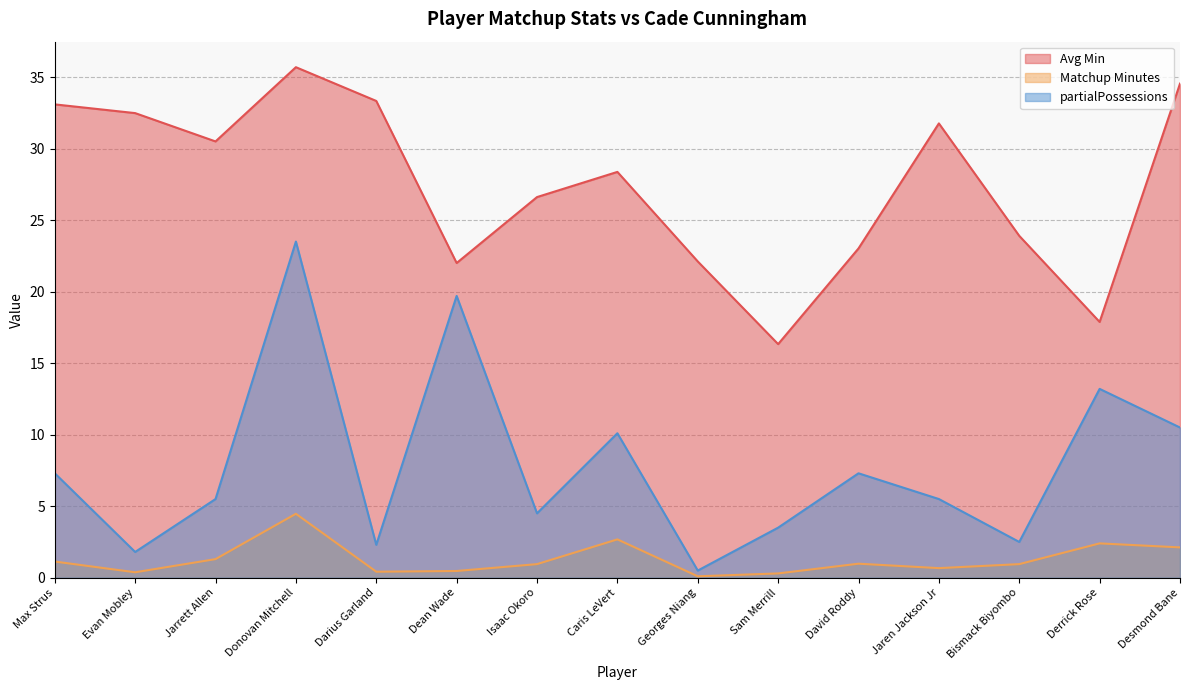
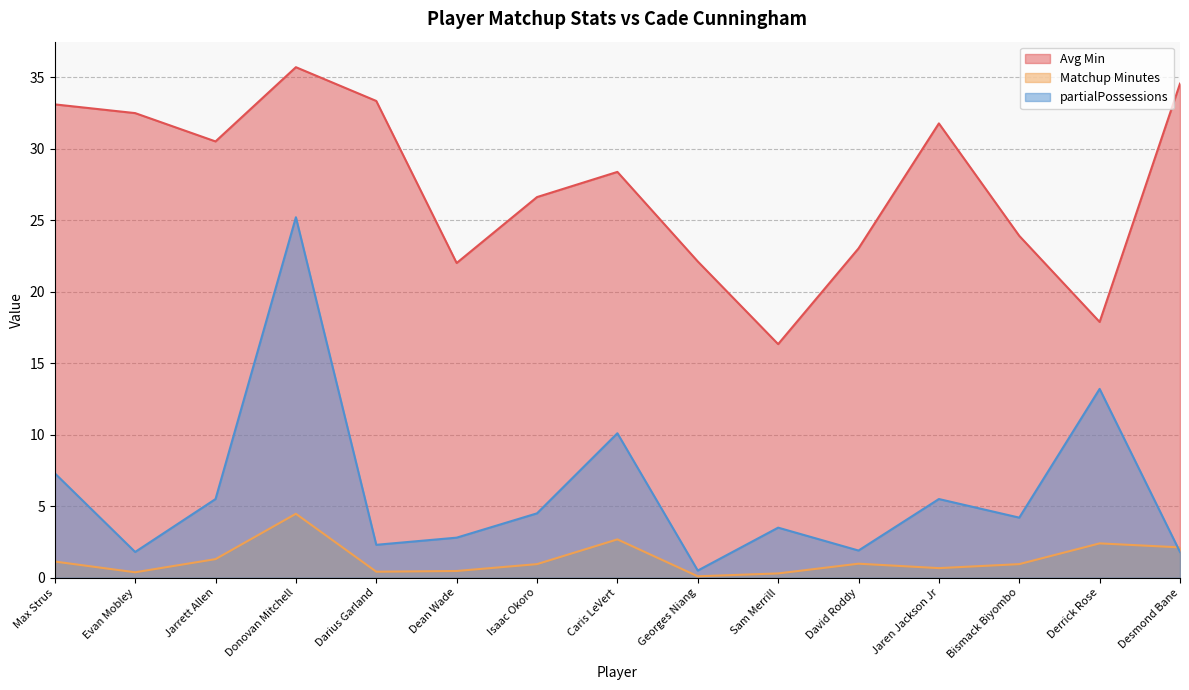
partialPossessions, Donovan Mitchell: 23.5 -> 25.2
partialPossessions, Dean Wade: 19.7 -> 2.8
partialPossessions, David Roddy: 7.3 -> 1.9
partialPossessions, Bismack Biyombo: 2.5 -> 4.2
partialPossessions, Desmond Bane: 10.5 -> 1.8
